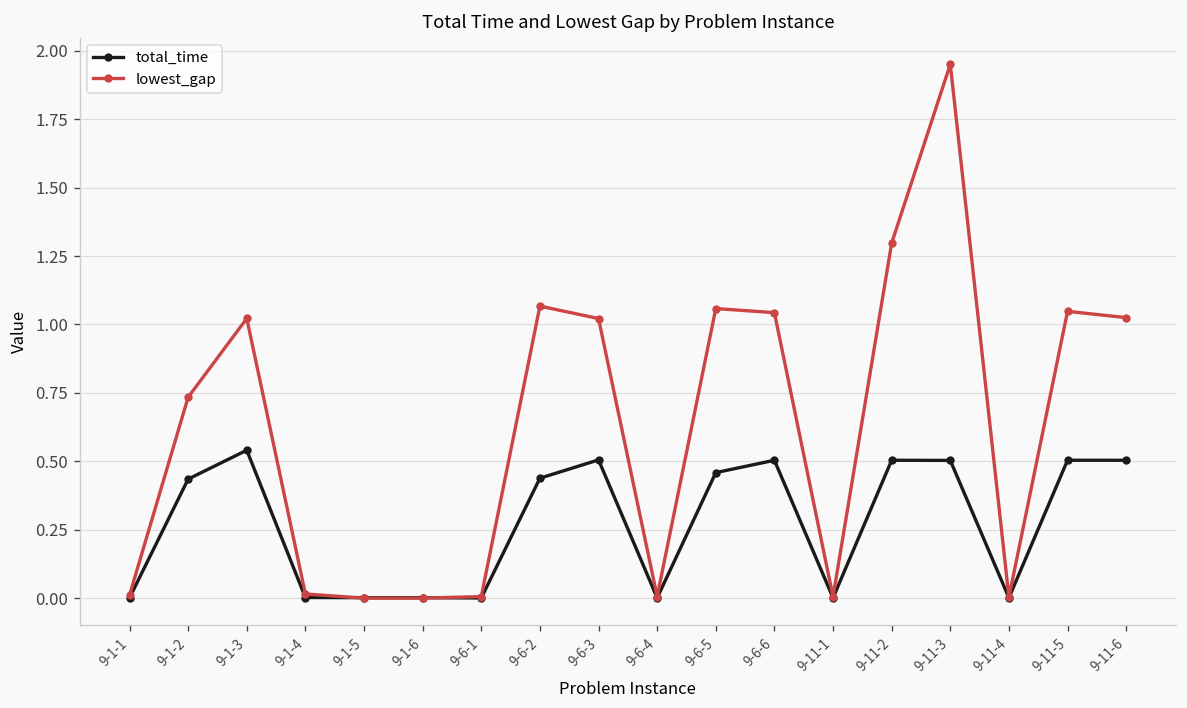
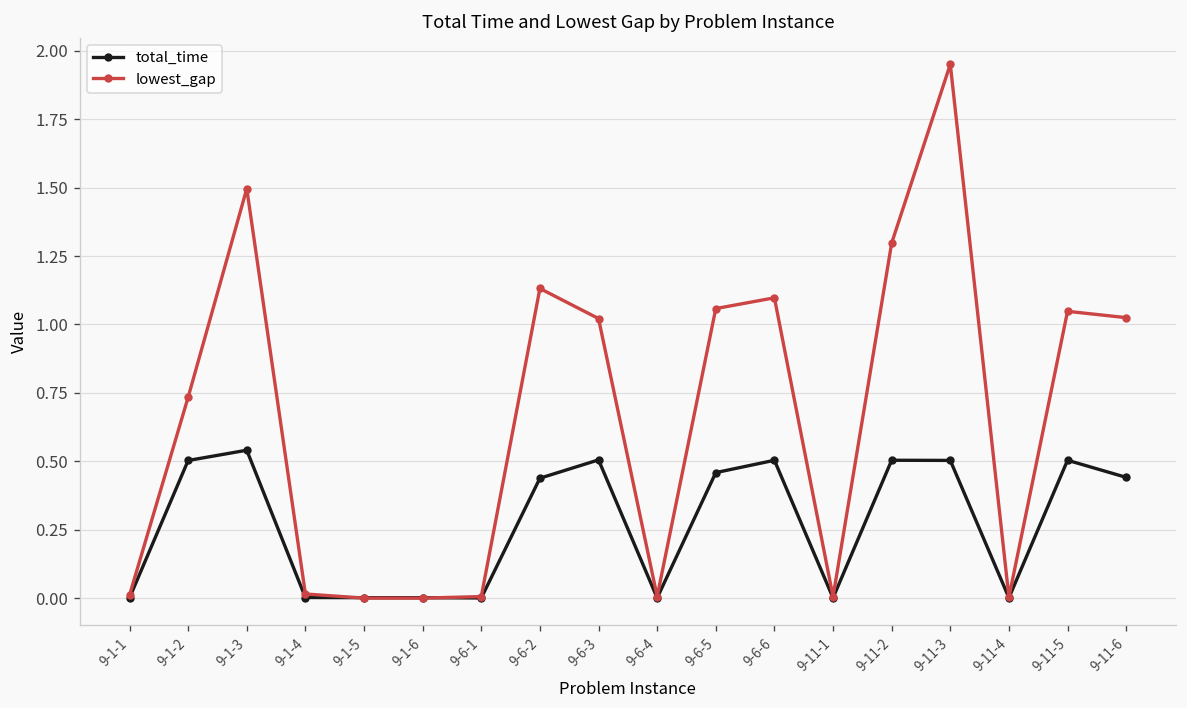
total_time, 9-1-2: 0.43 -> 0.50
lowest_gap, 9-1-3: 1.02 -> 1.50
lowest_gap, 9-6-2: 1.07 -> 1.13
lowest_gap, 9-6-6: 1.04 -> 1.10
total_time, 9-11-6: 0.50 -> 0.44
